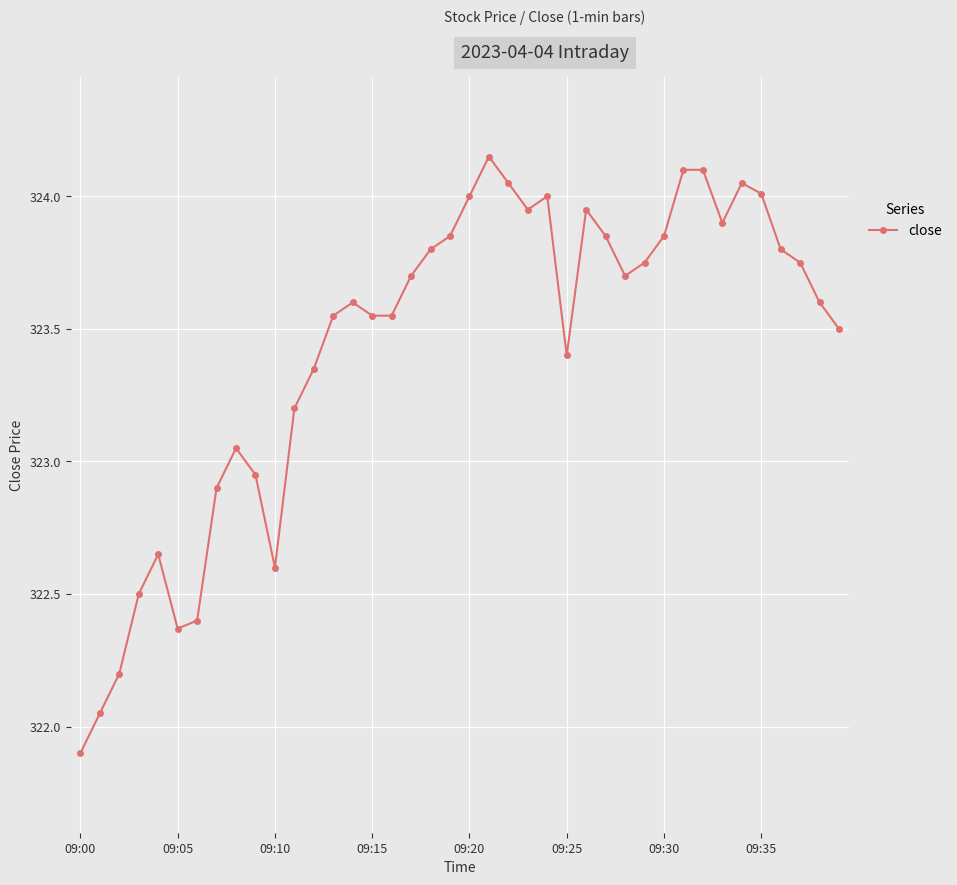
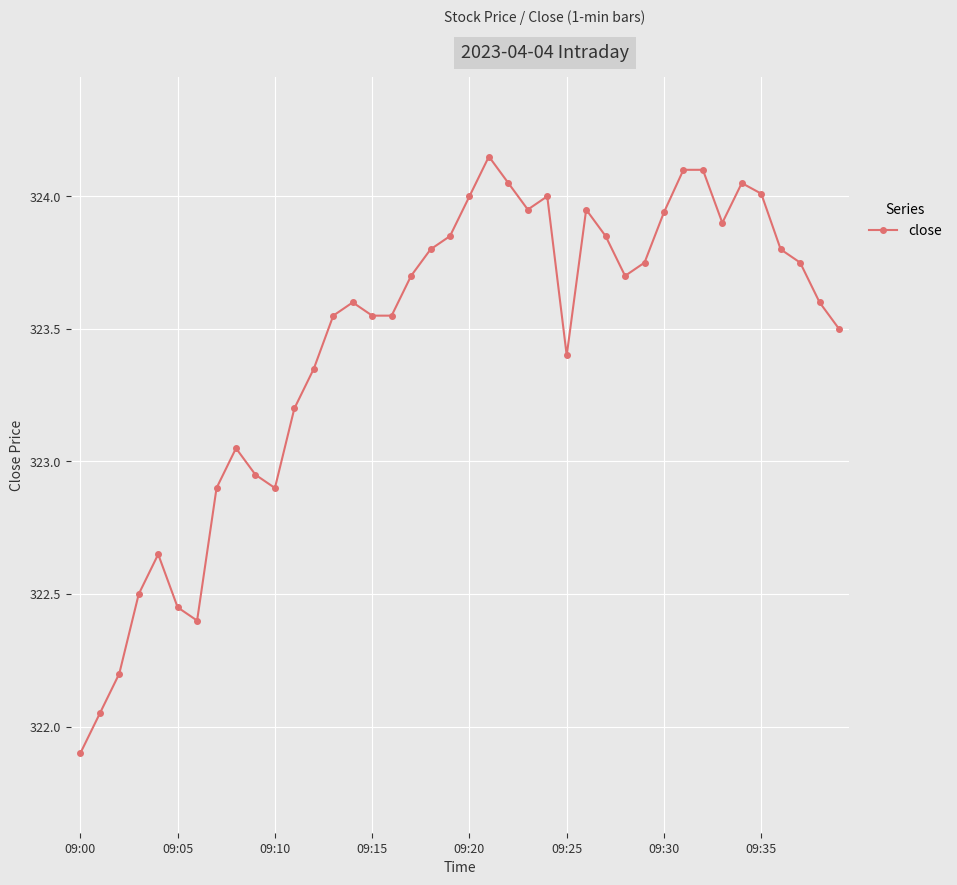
09:05: 322.37 -> 322.45
09:10: 322.6 -> 322.9
09:30: 323.85 -> 323.94
